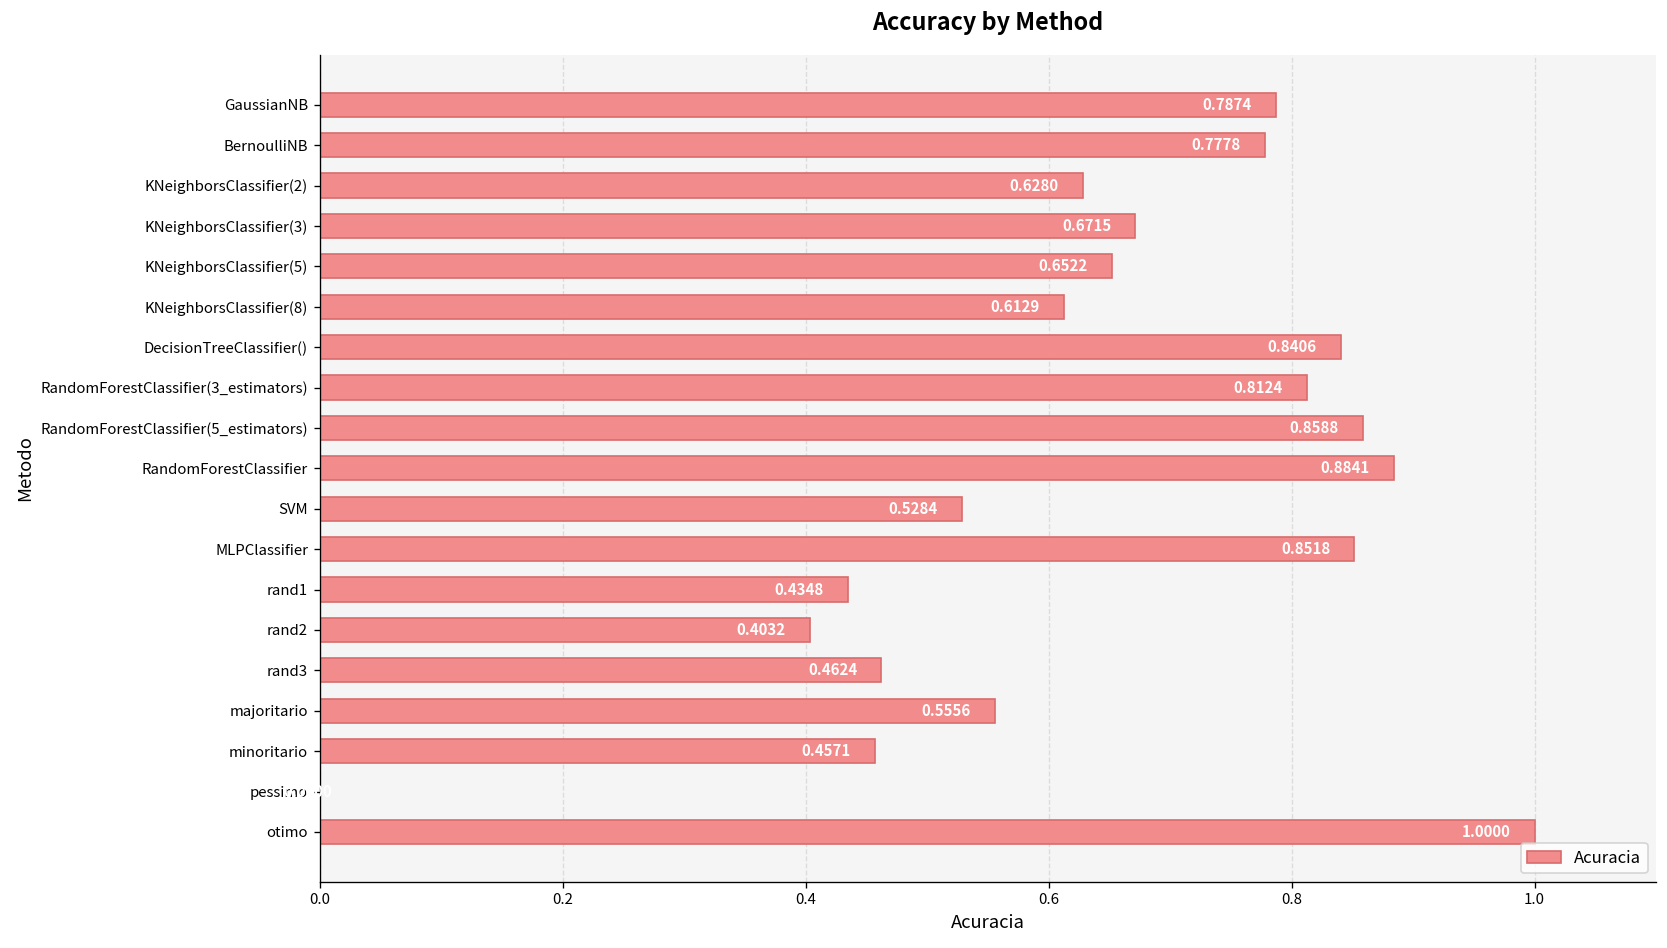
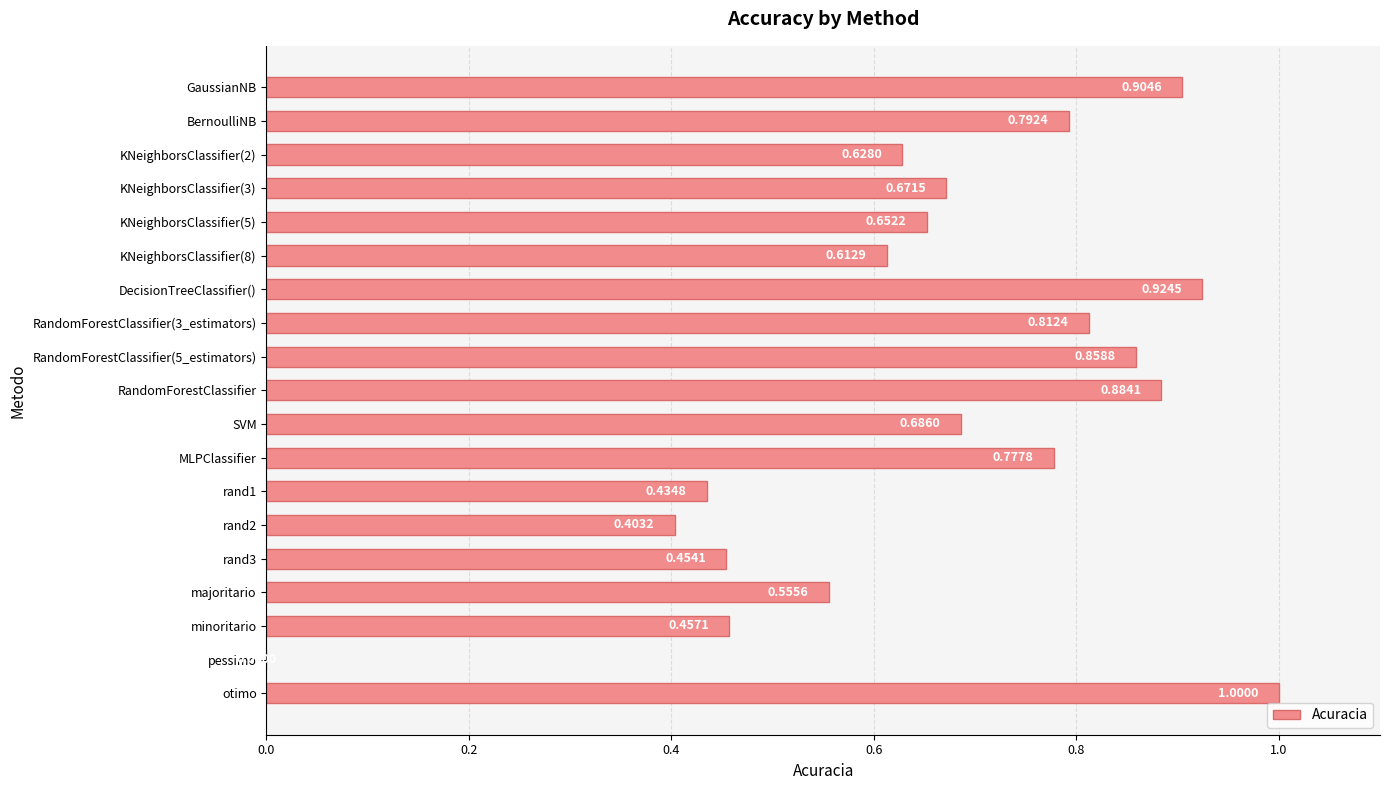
GaussianNB: 0.7874 -> 0.9046
BernoulliNB: 0.7778 -> 0.7924
DecisionTreeClassifier(): 0.8406 -> 0.9245
SVM: 0.5284 -> 0.6860
MLPClassifier: 0.8518 -> 0.7778
rand3: 0.4624 -> 0.4541
